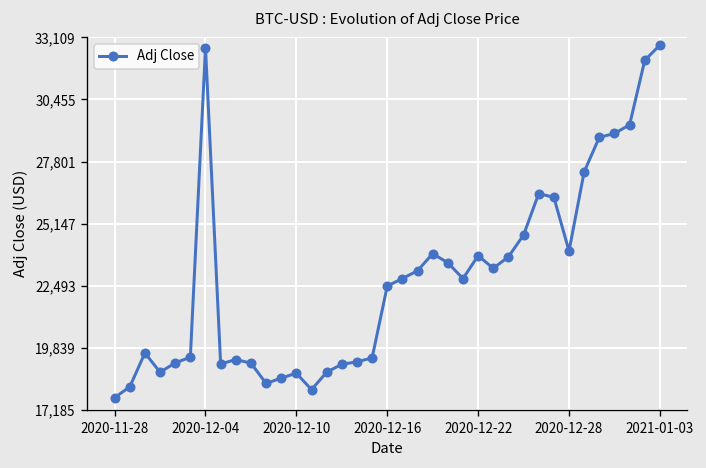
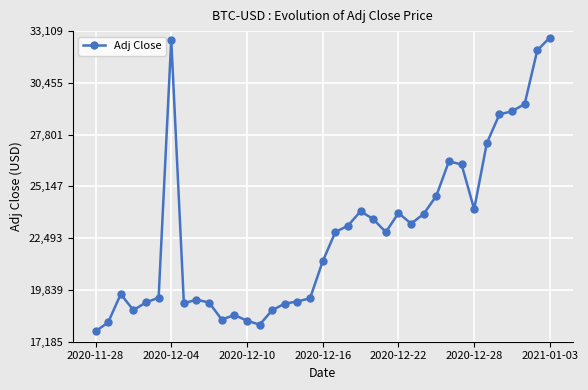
2020-12-10: 18,800 -> 18,300
2020-12-16: 22,500 -> 21,300
